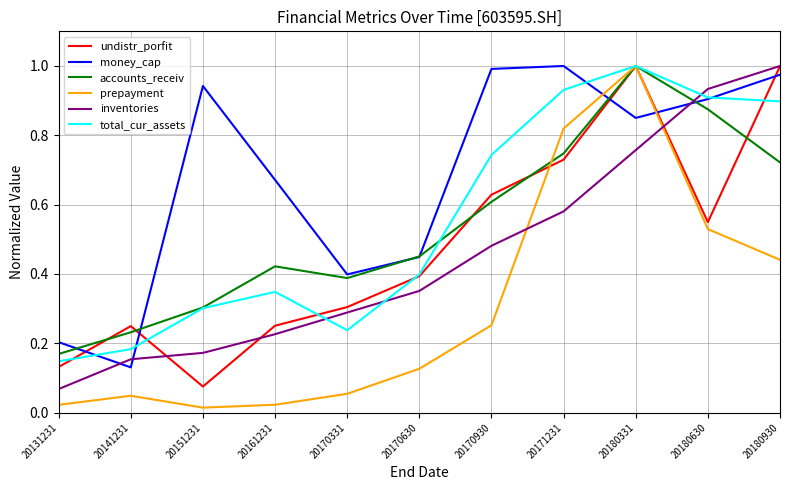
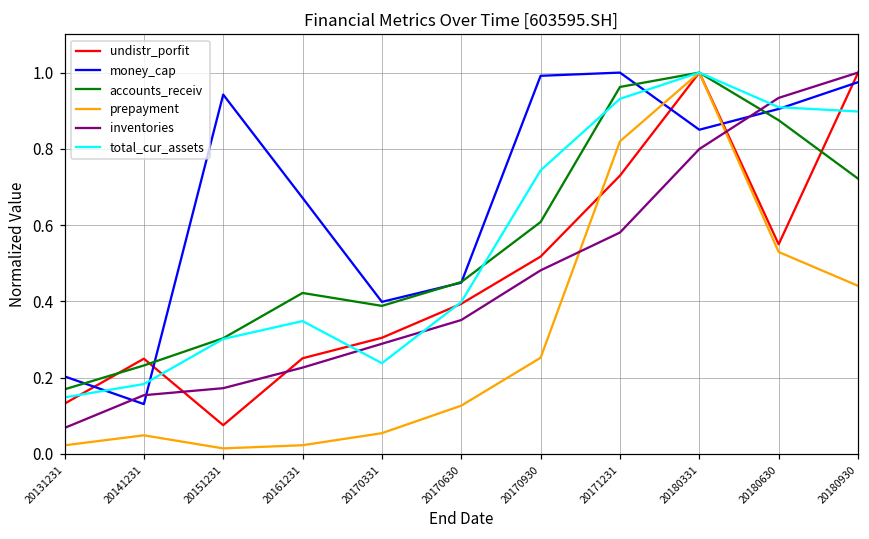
undistr_porfit, 20170930: 0.63 -> 0.52
accounts_receiv, 20171231: 0.75 -> 0.96
inventories, 20180331: 0.76 -> 0.80
